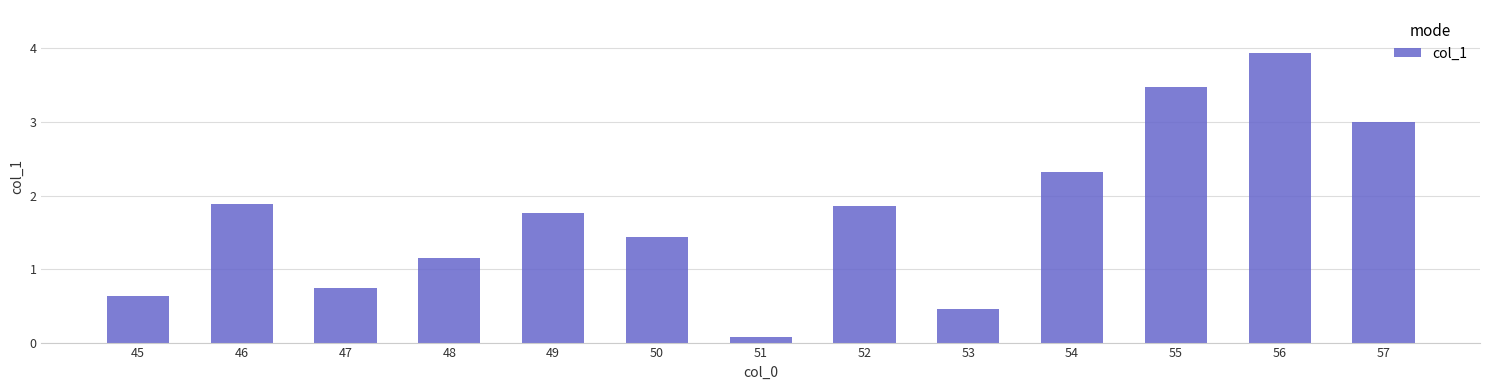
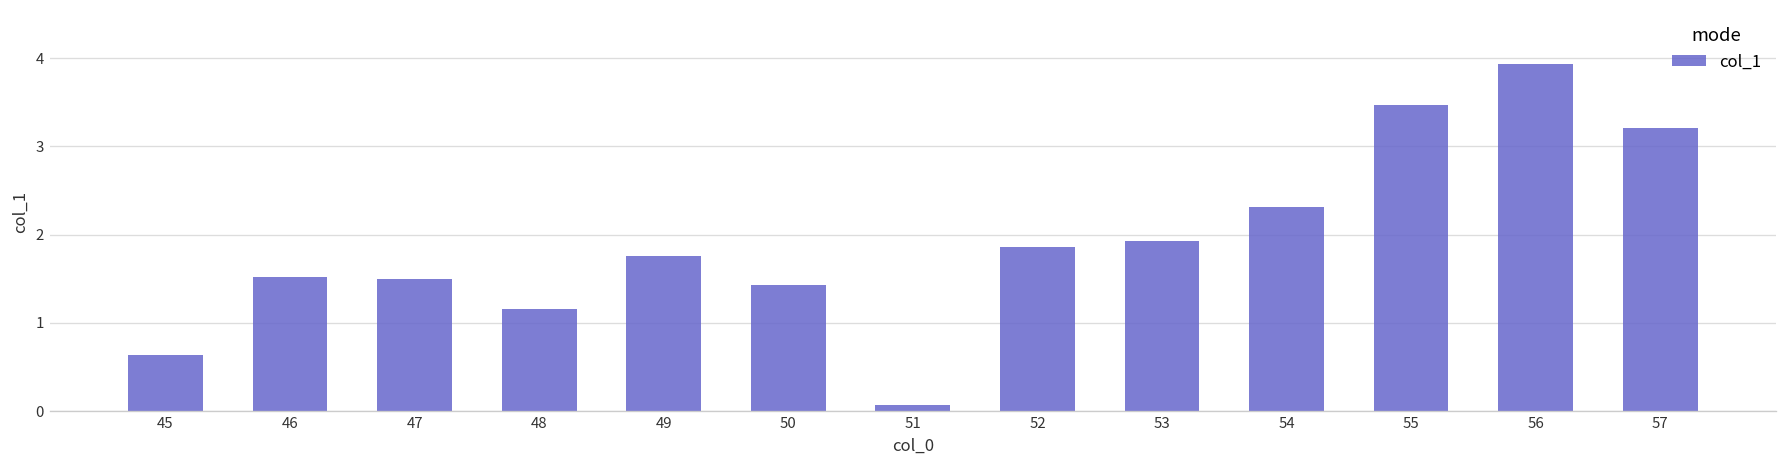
46: 1.9 -> 1.5
47: 0.7 -> 1.5
53: 0.5 -> 1.9
57: 3.0 -> 3.2
